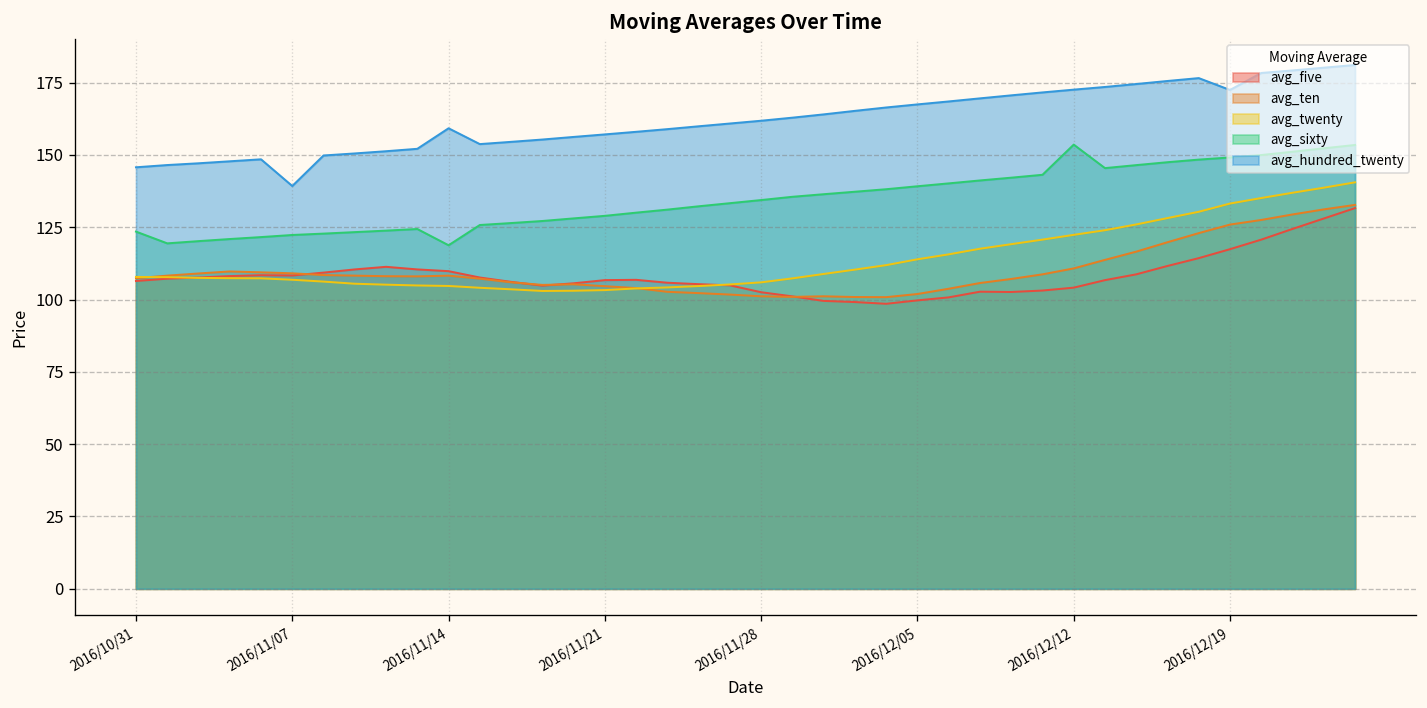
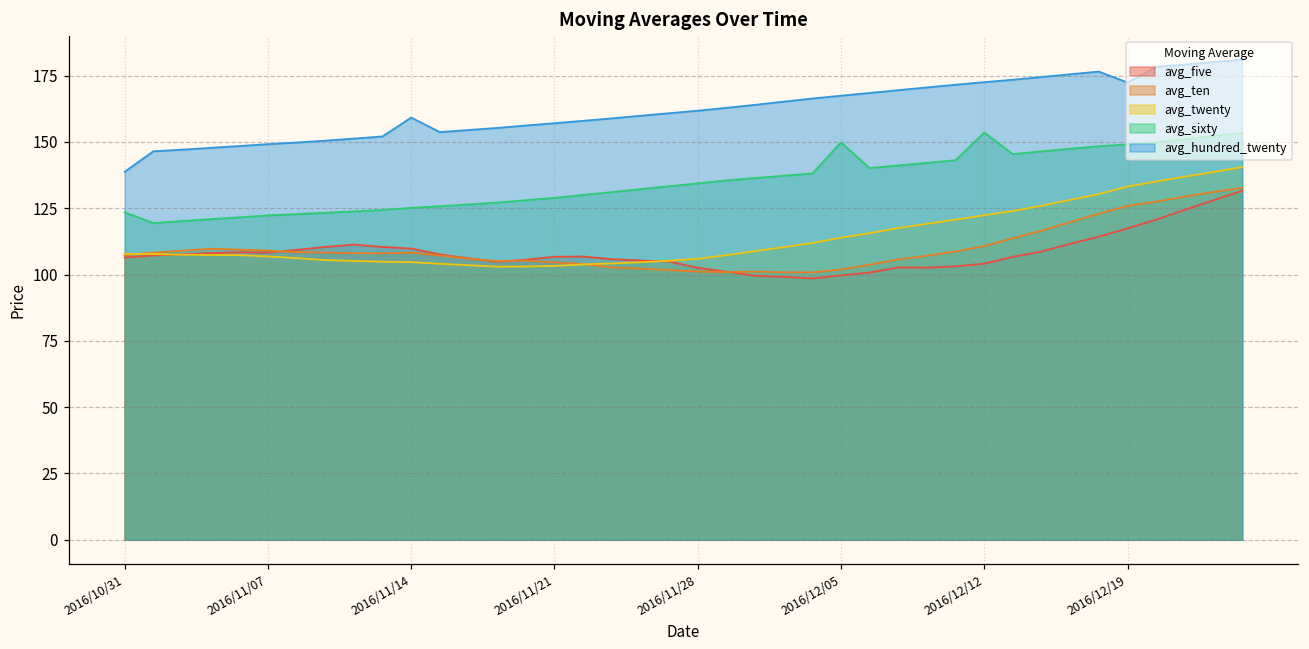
avg_hundred_twenty, 2016/10/31: 146 -> 139
avg_hundred_twenty, 2016/11/07: 139 -> 149
avg_sixty, 2016/11/14: 119 -> 125
avg_sixty, 2016/12/05: 139 -> 150
